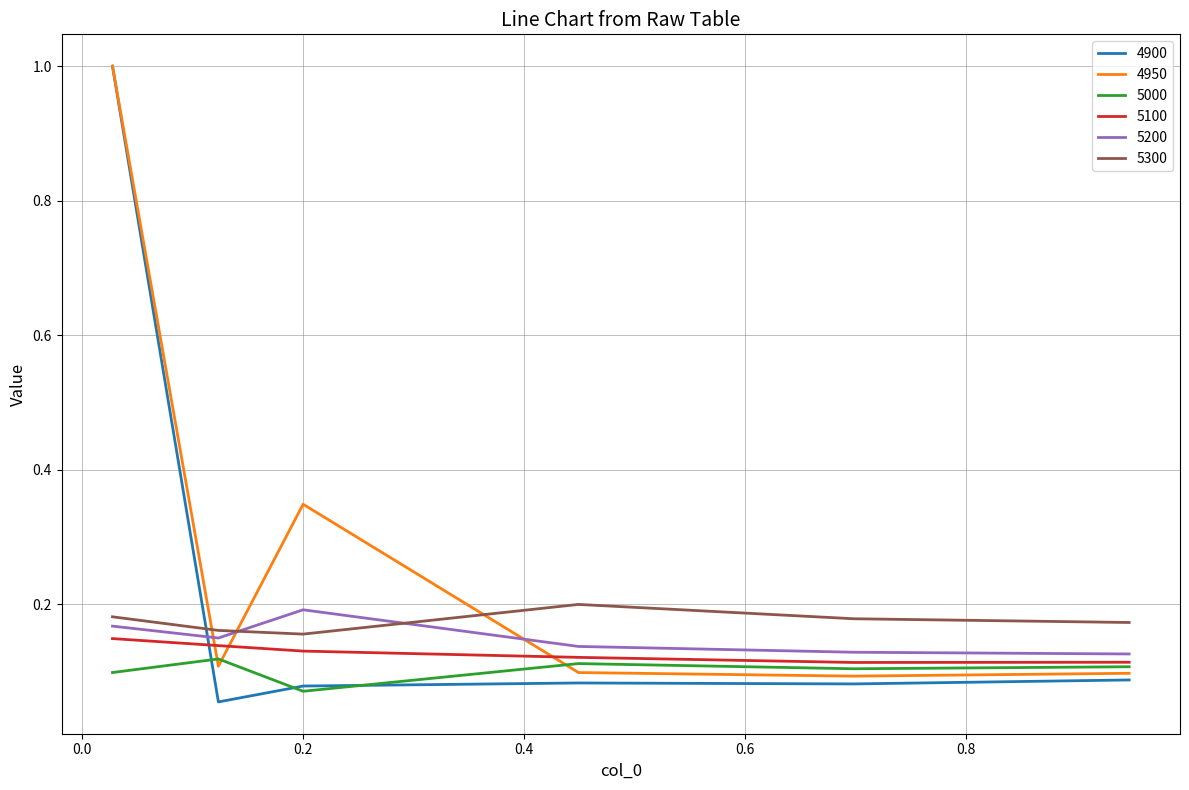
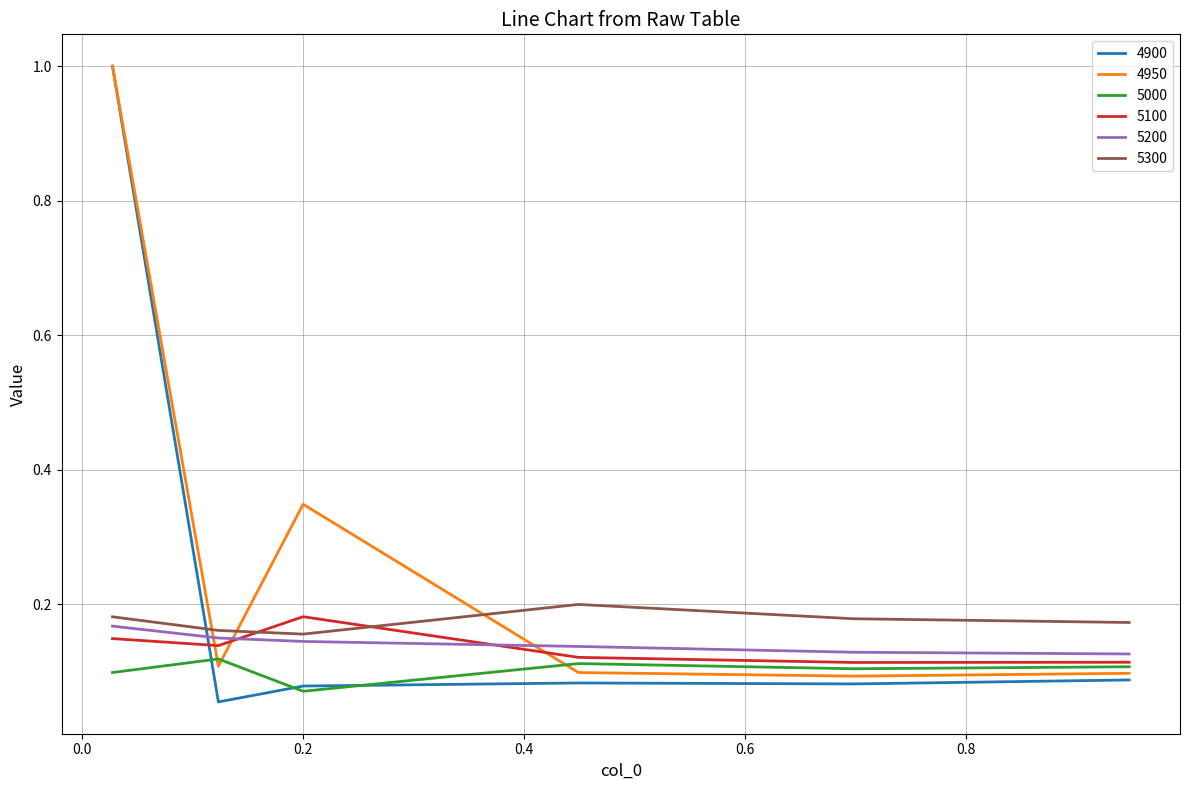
5100, 0.2: 0.13 -> 0.18
5200, 0.2: 0.19 -> 0.14
